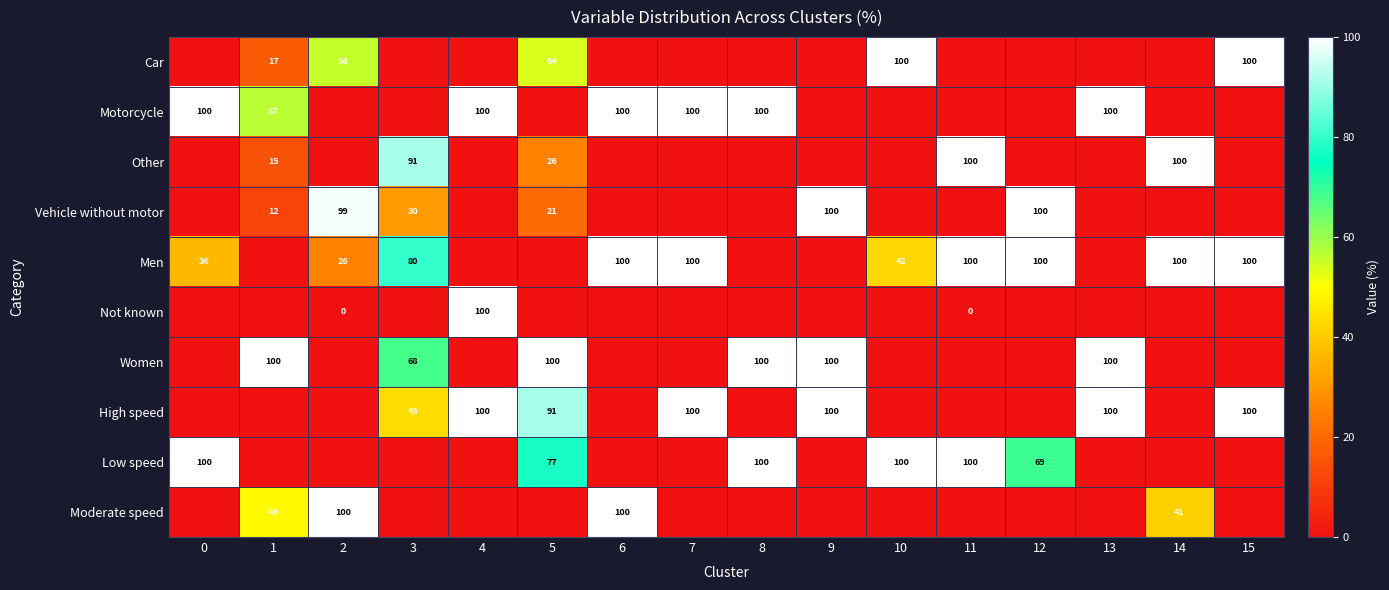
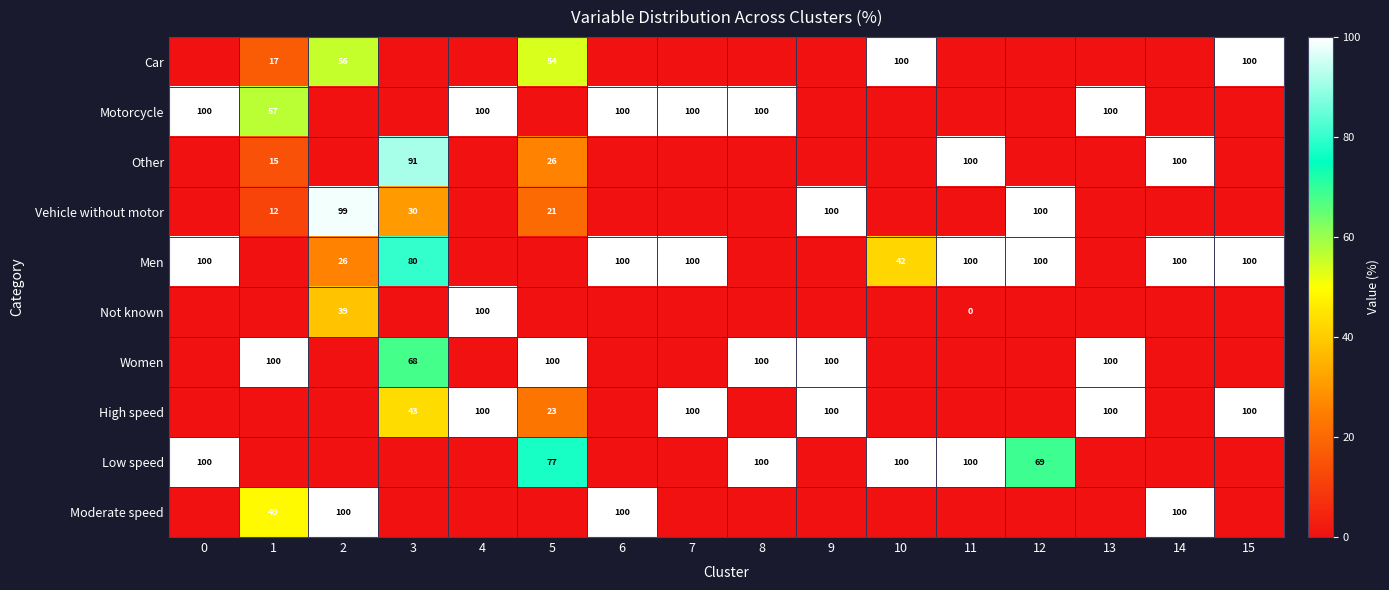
Men, 0: 36 -> 100
Not known, 2: 0 -> 39
High speed, 5: 91 -> 23
Moderate speed, 14: 41 -> 100
